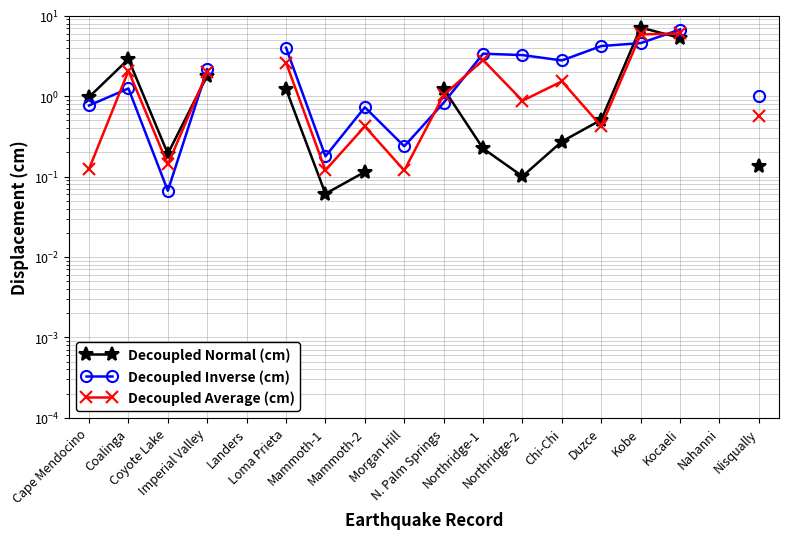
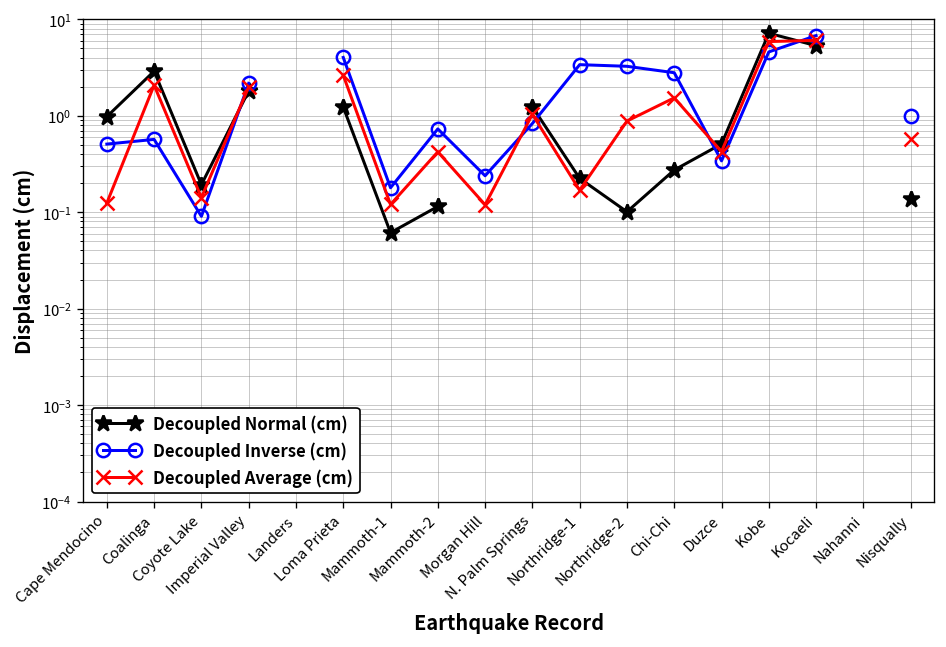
Decoupled Inverse (cm), Cape Mendocino: 0.8 -> 0.5
Decoupled Inverse (cm), Coalinga: 1.2 -> 0.6
Decoupled Inverse (cm), Coyote Lake: 0.07 -> 0.09
Decoupled Average (cm), Northridge-1: 2.8 -> 0.17
Decoupled Inverse (cm), Duzce: 4 -> 0.34
